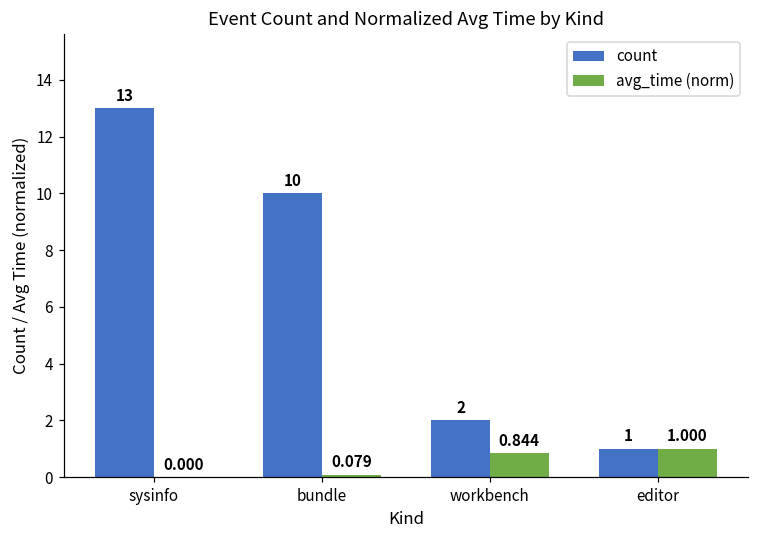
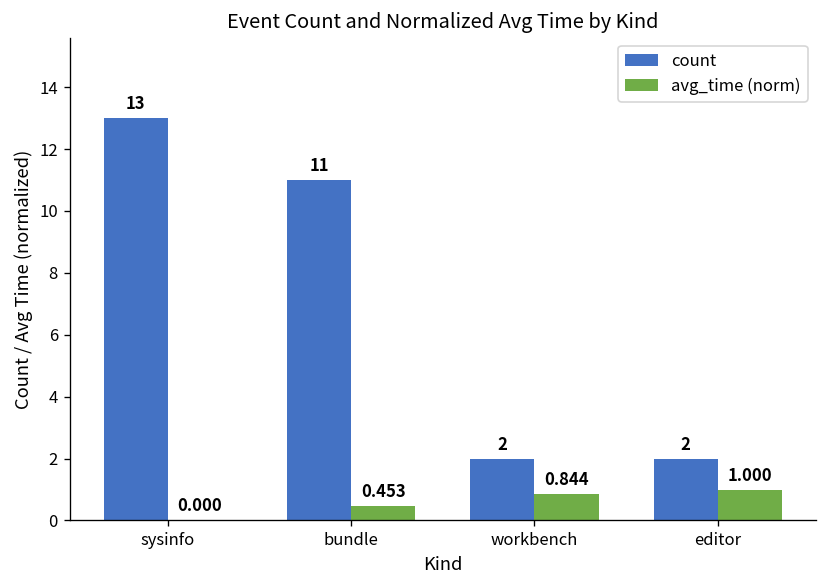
count, bundle: 10 -> 11
avg_time (norm), bundle: 0.079 -> 0.453
count, editor: 1 -> 2
